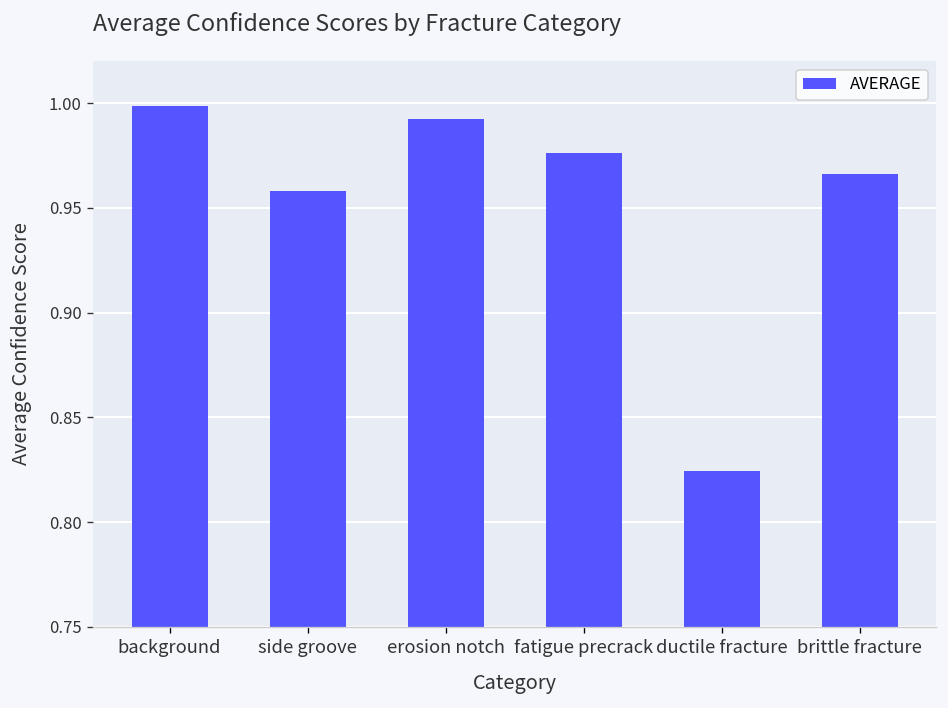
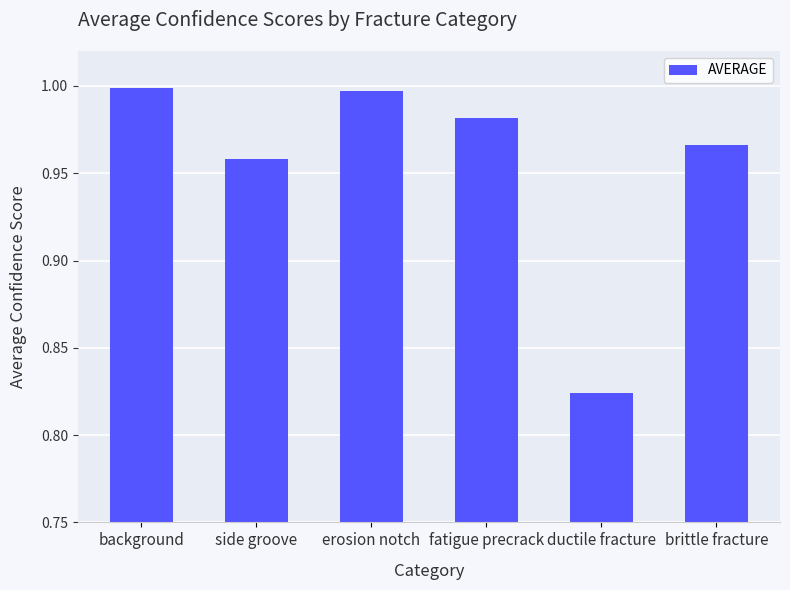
erosion notch: 0.992 -> 0.997
fatigue precrack: 0.976 -> 0.982
